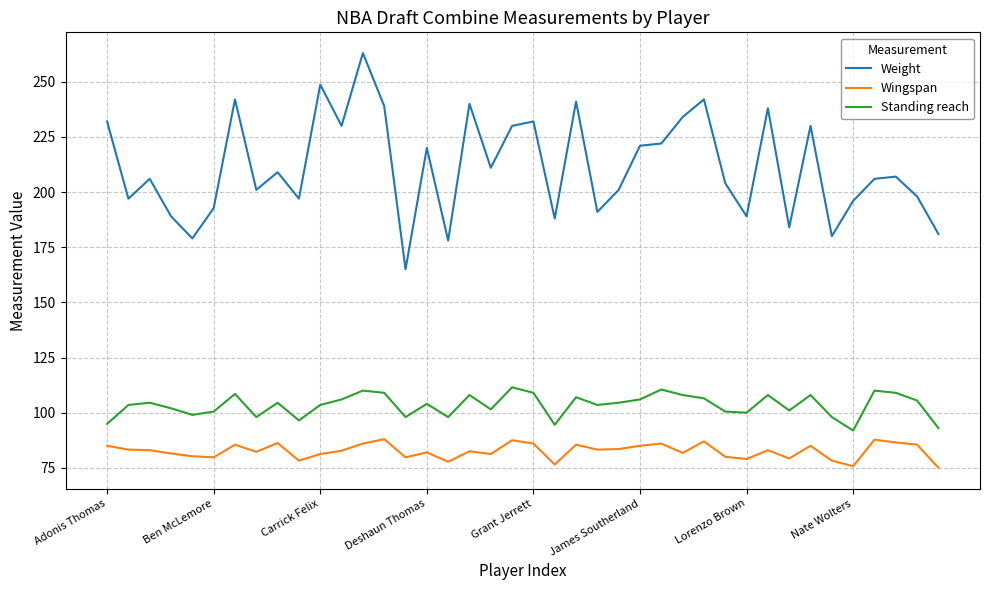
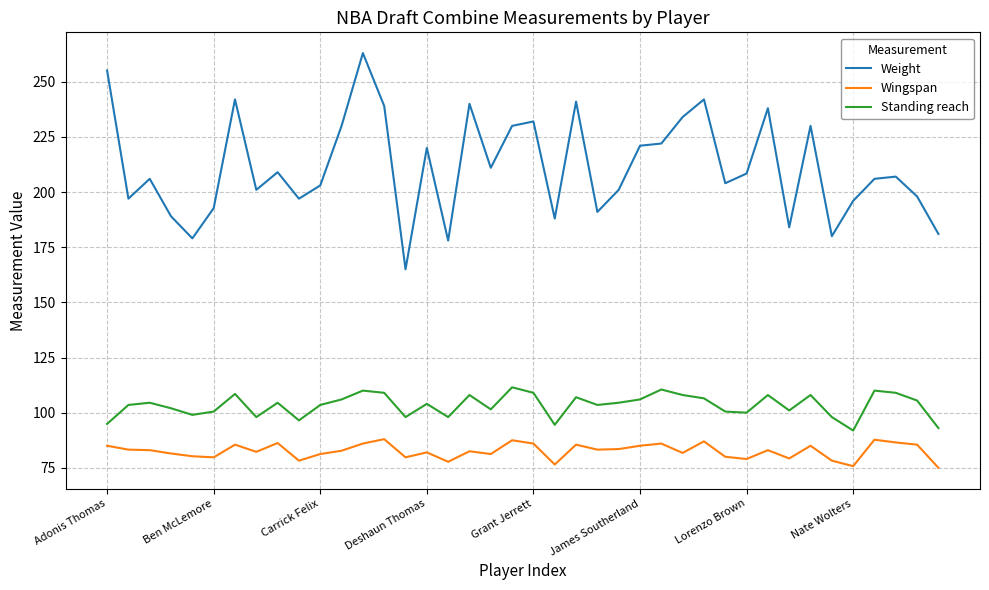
Weight, Adonis Thomas: 232 -> 255
Weight, Carrick Felix: 249 -> 203
Weight, Lorenzo Brown: 189 -> 208
